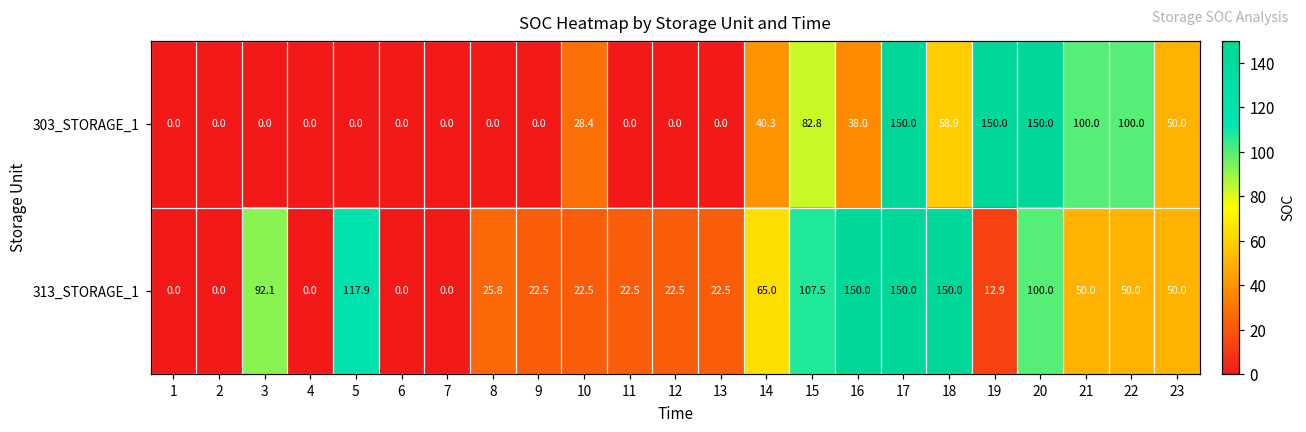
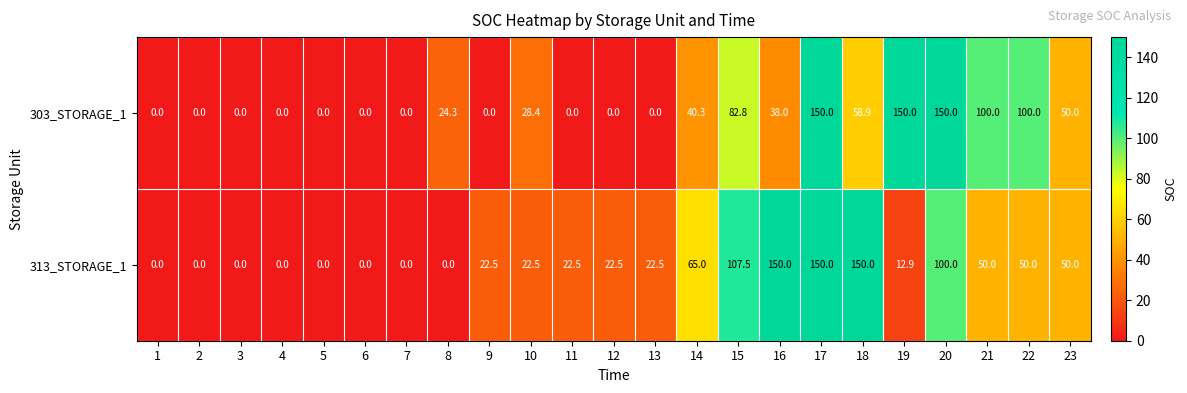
303_STORAGE_1, 8: 0.0 -> 24.3
313_STORAGE_1, 3: 92.1 -> 0.0
313_STORAGE_1, 5: 117.9 -> 0.0
313_STORAGE_1, 8: 25.8 -> 0.0
